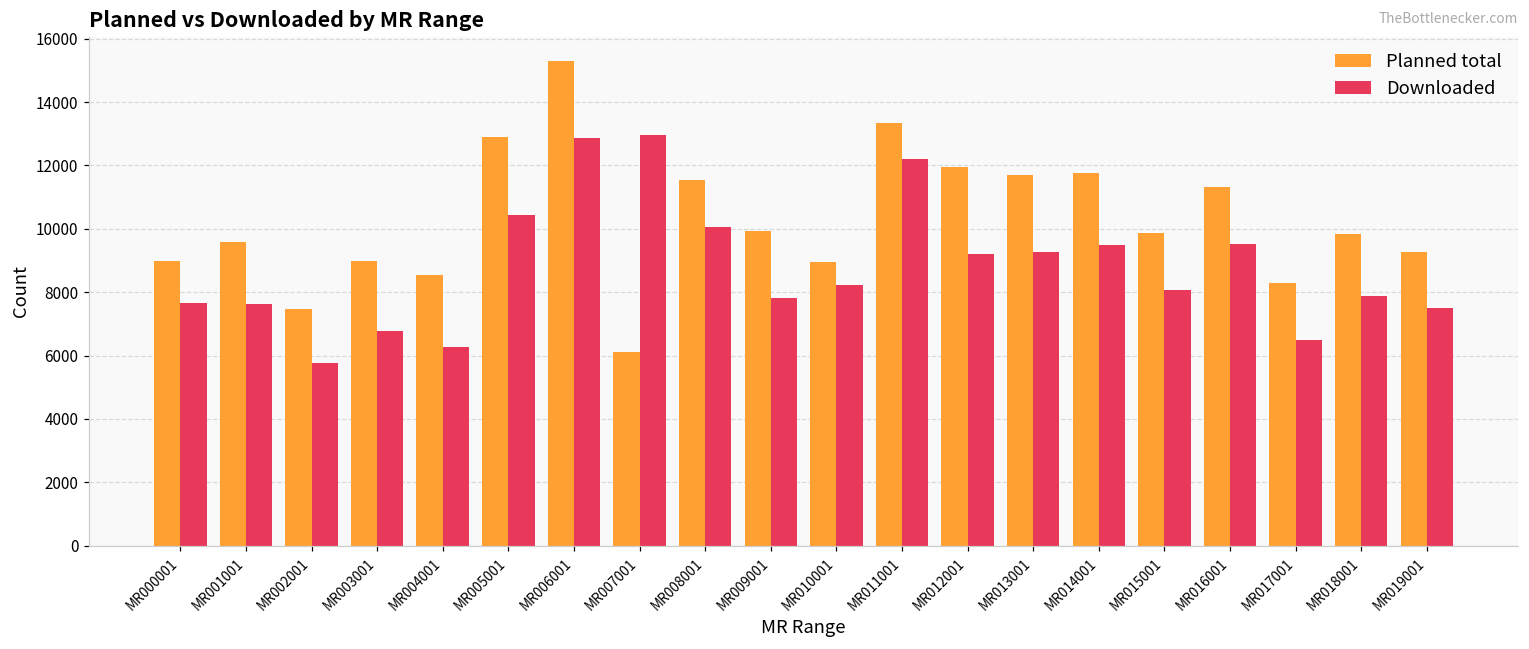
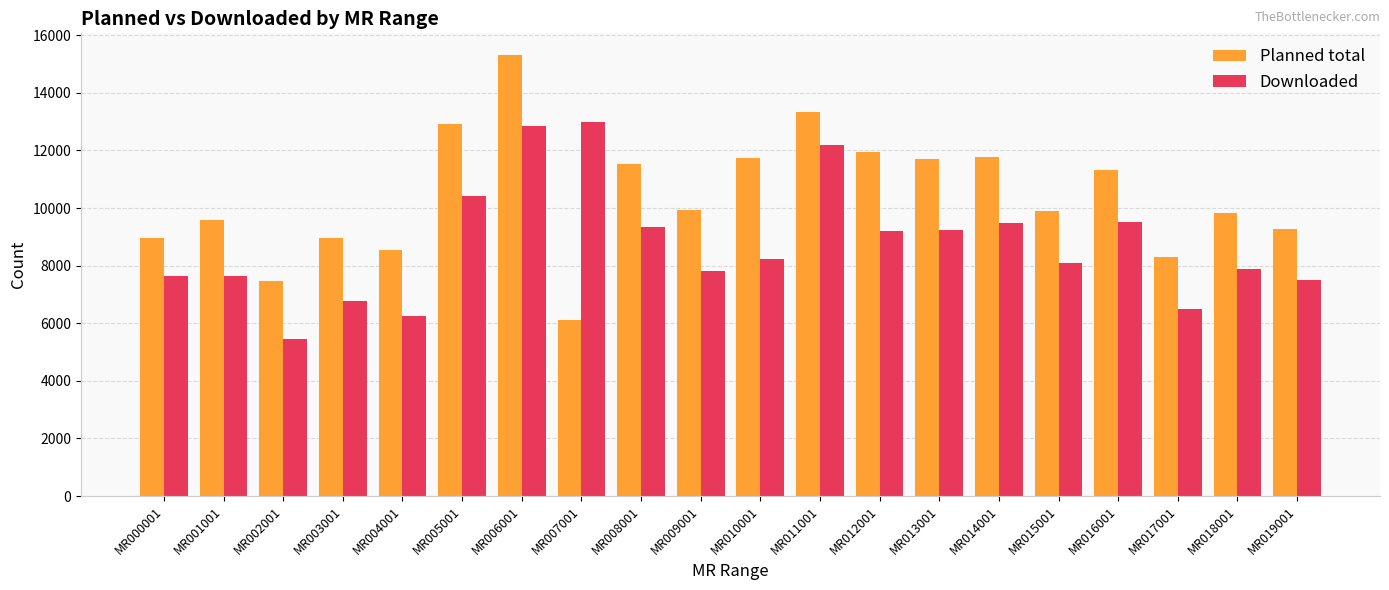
Downloaded, MR002001: 5800 -> 5500
Downloaded, MR008001: 10100 -> 9300
Planned total, MR010001: 9000 -> 11800
